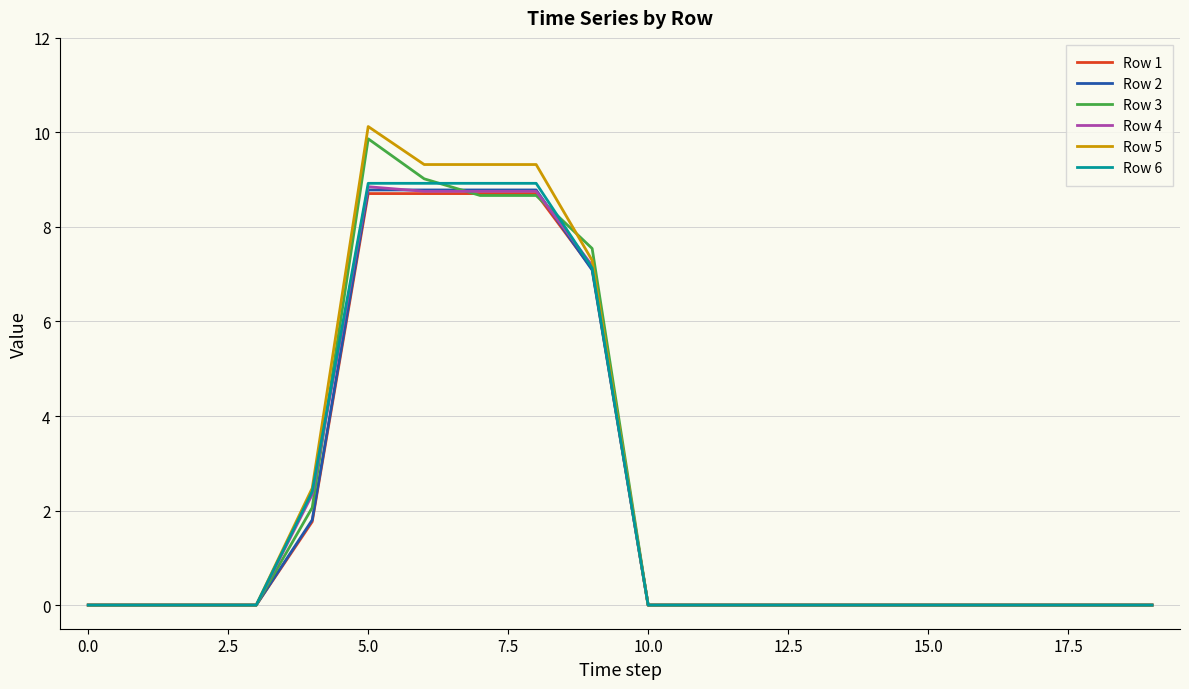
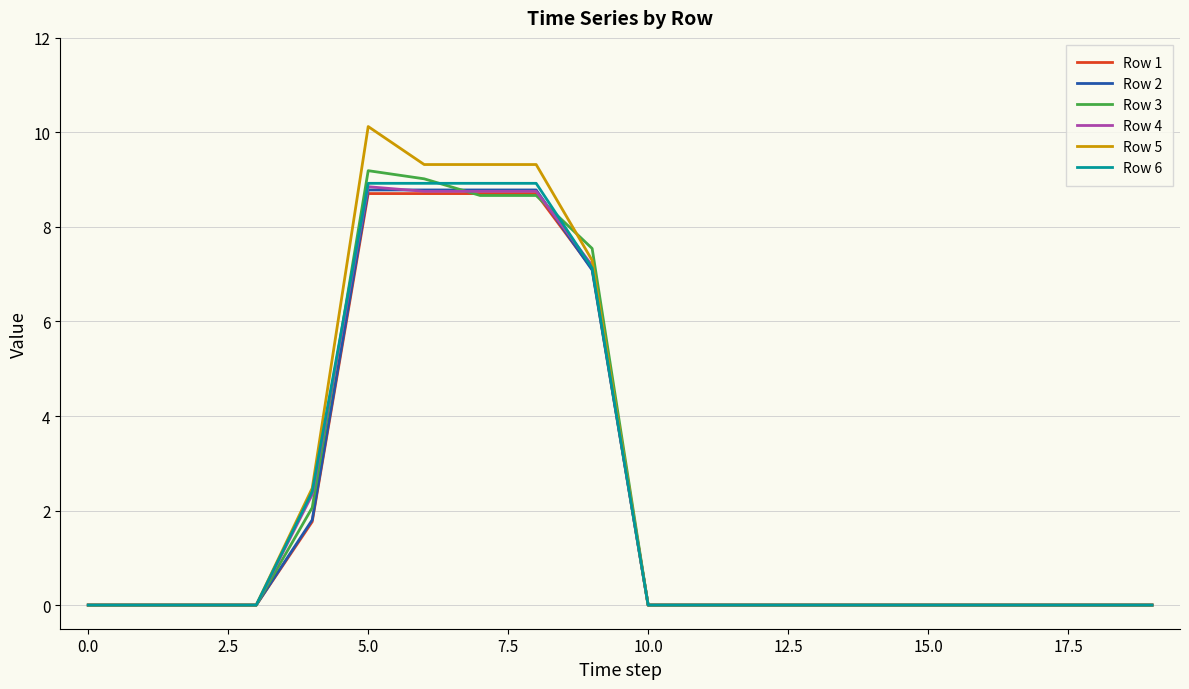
Row 3, 5.0: 9.9 -> 9.2
